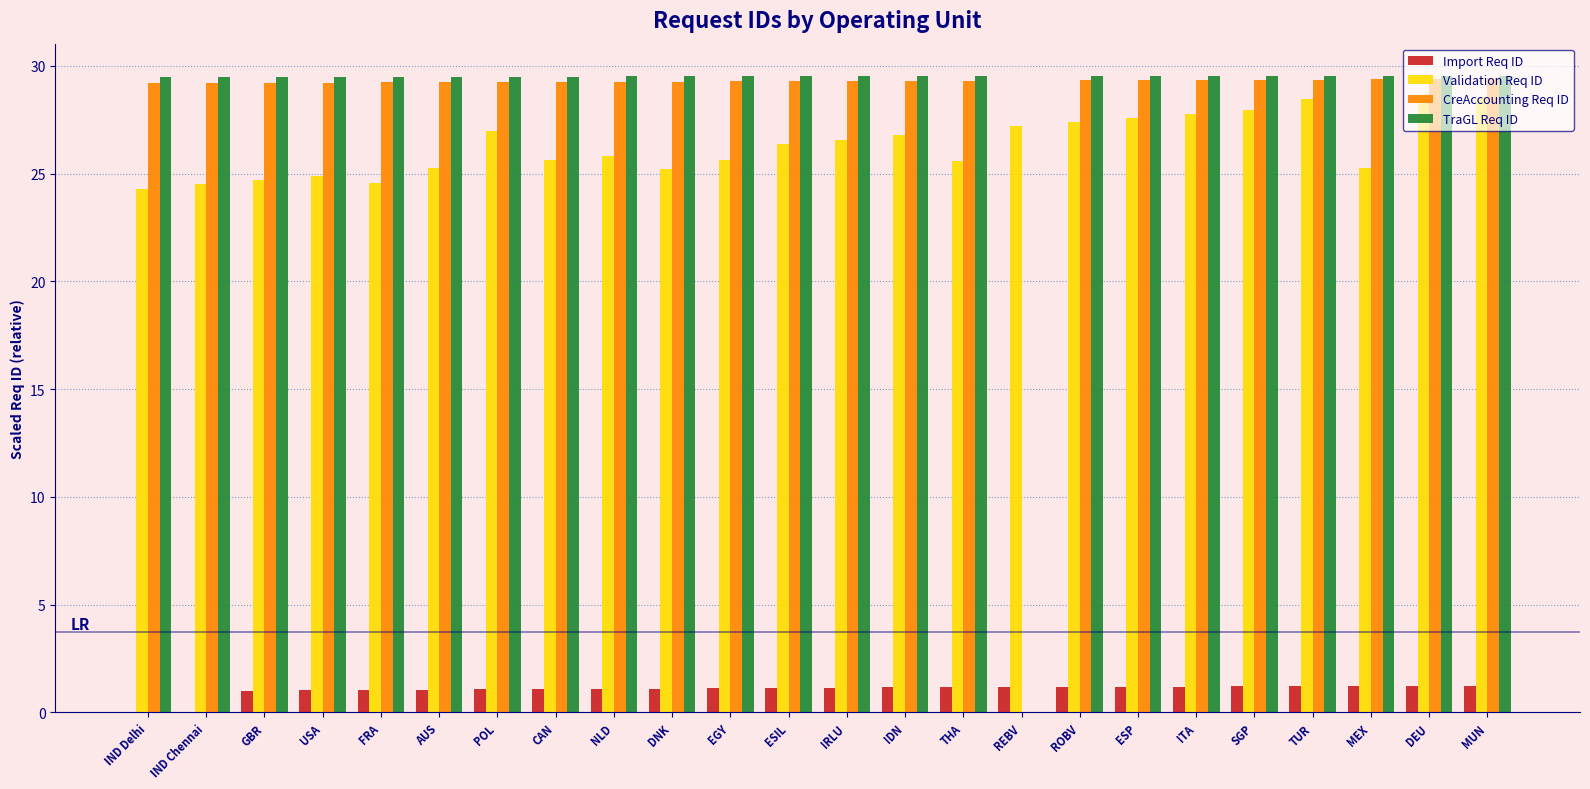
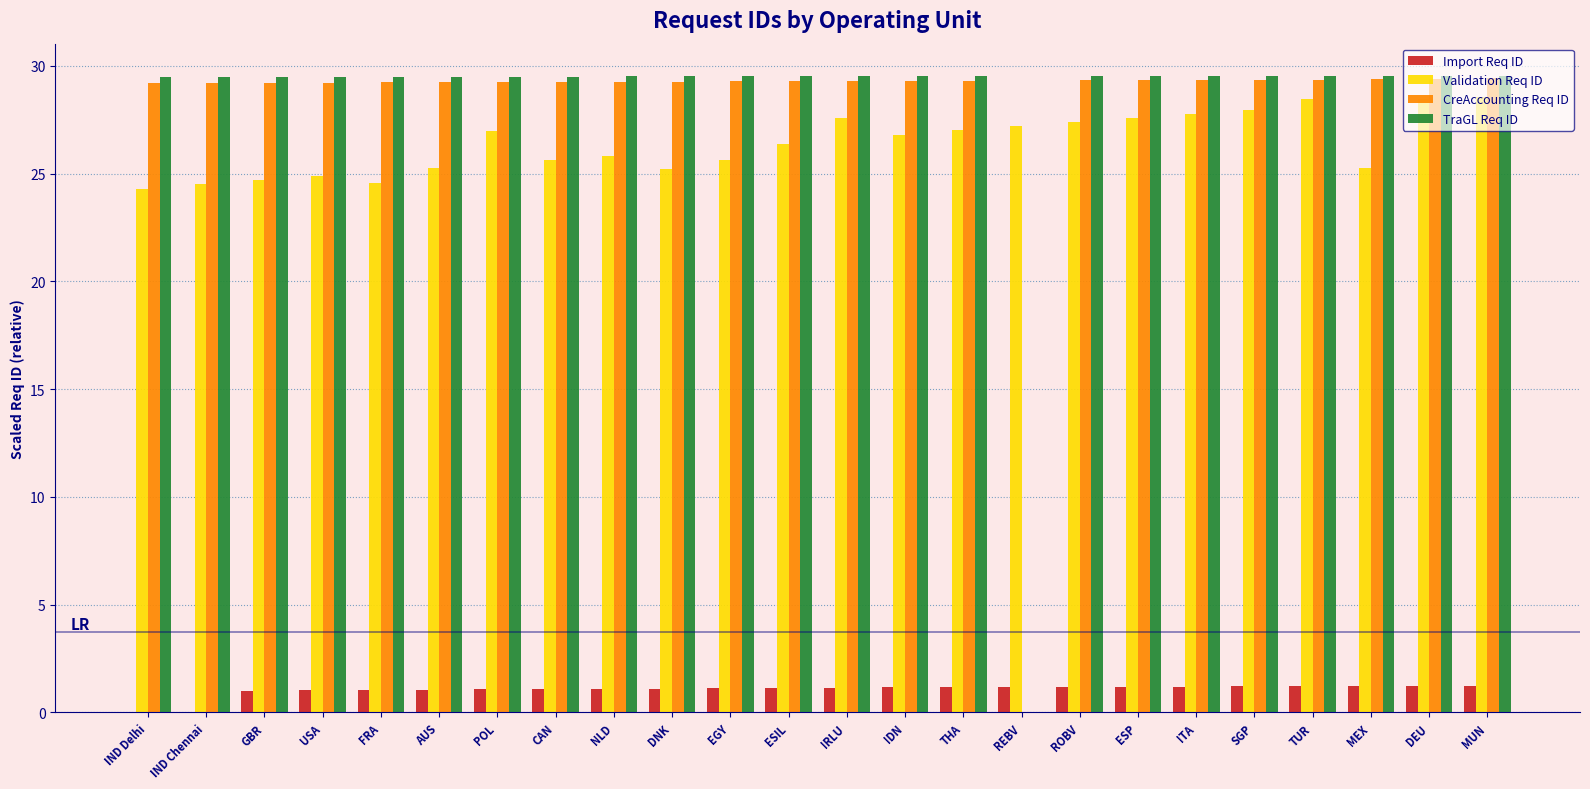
Validation Req ID, IRLU: 26.6 -> 27.6
Validation Req ID, THA: 25.6 -> 27.0
